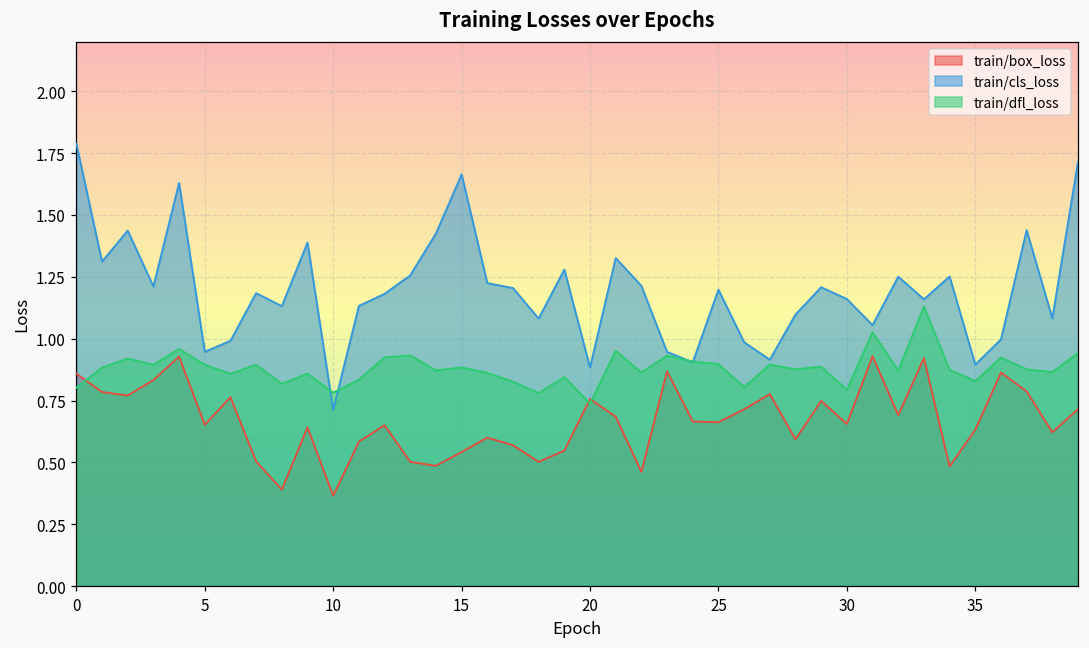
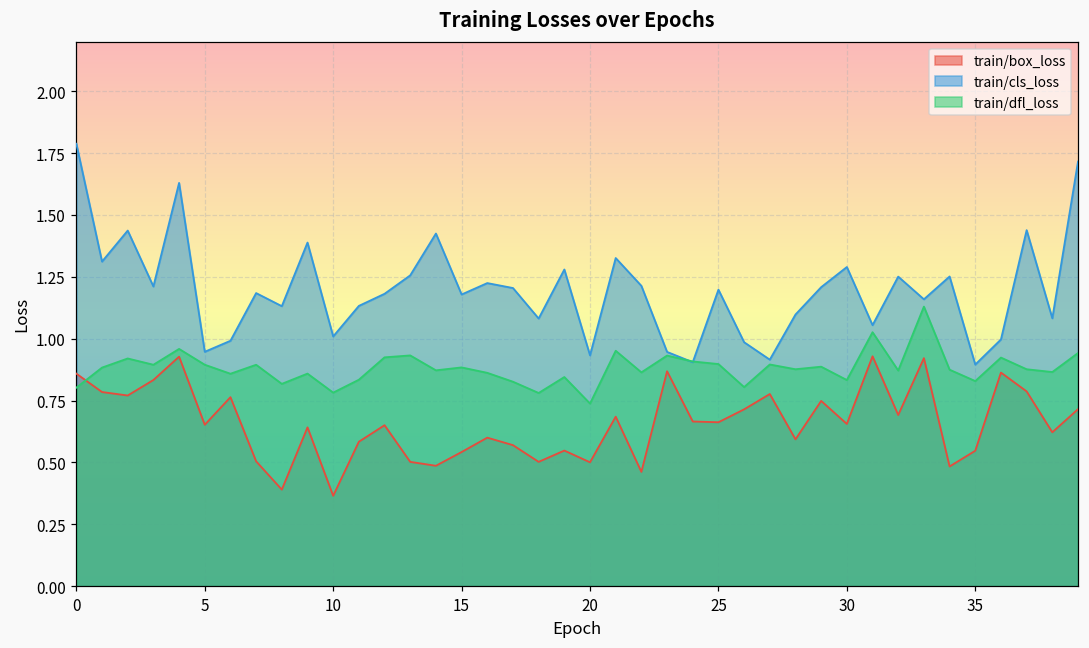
train/cls_loss, 10: 0.71 -> 1.01
train/cls_loss, 15: 1.66 -> 1.18
train/box_loss, 20: 0.76 -> 0.50
train/cls_loss, 20: 0.88 -> 0.93
train/cls_loss, 30: 1.16 -> 1.29
train/dfl_loss, 30: 0.79 -> 0.83
train/box_loss, 35: 0.63 -> 0.55
